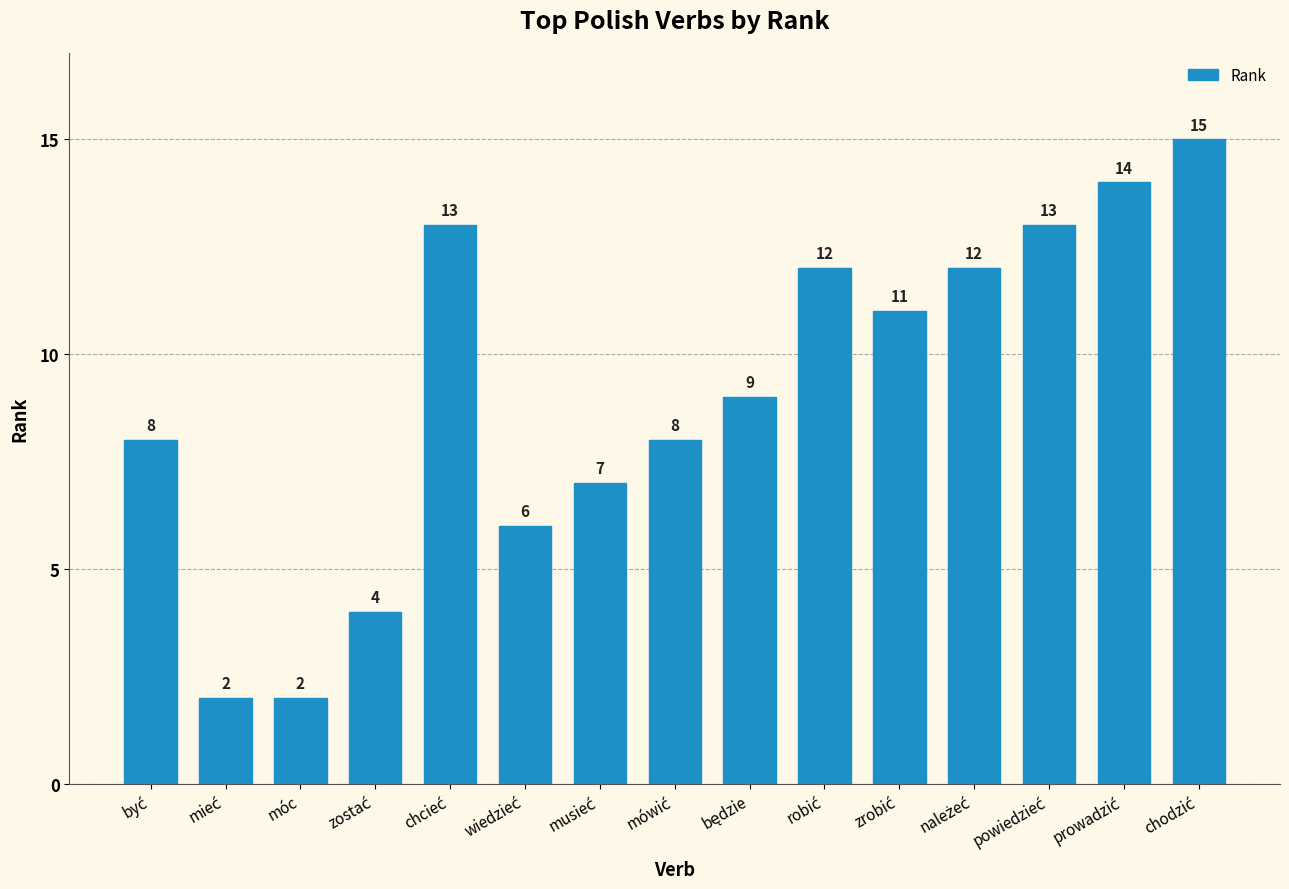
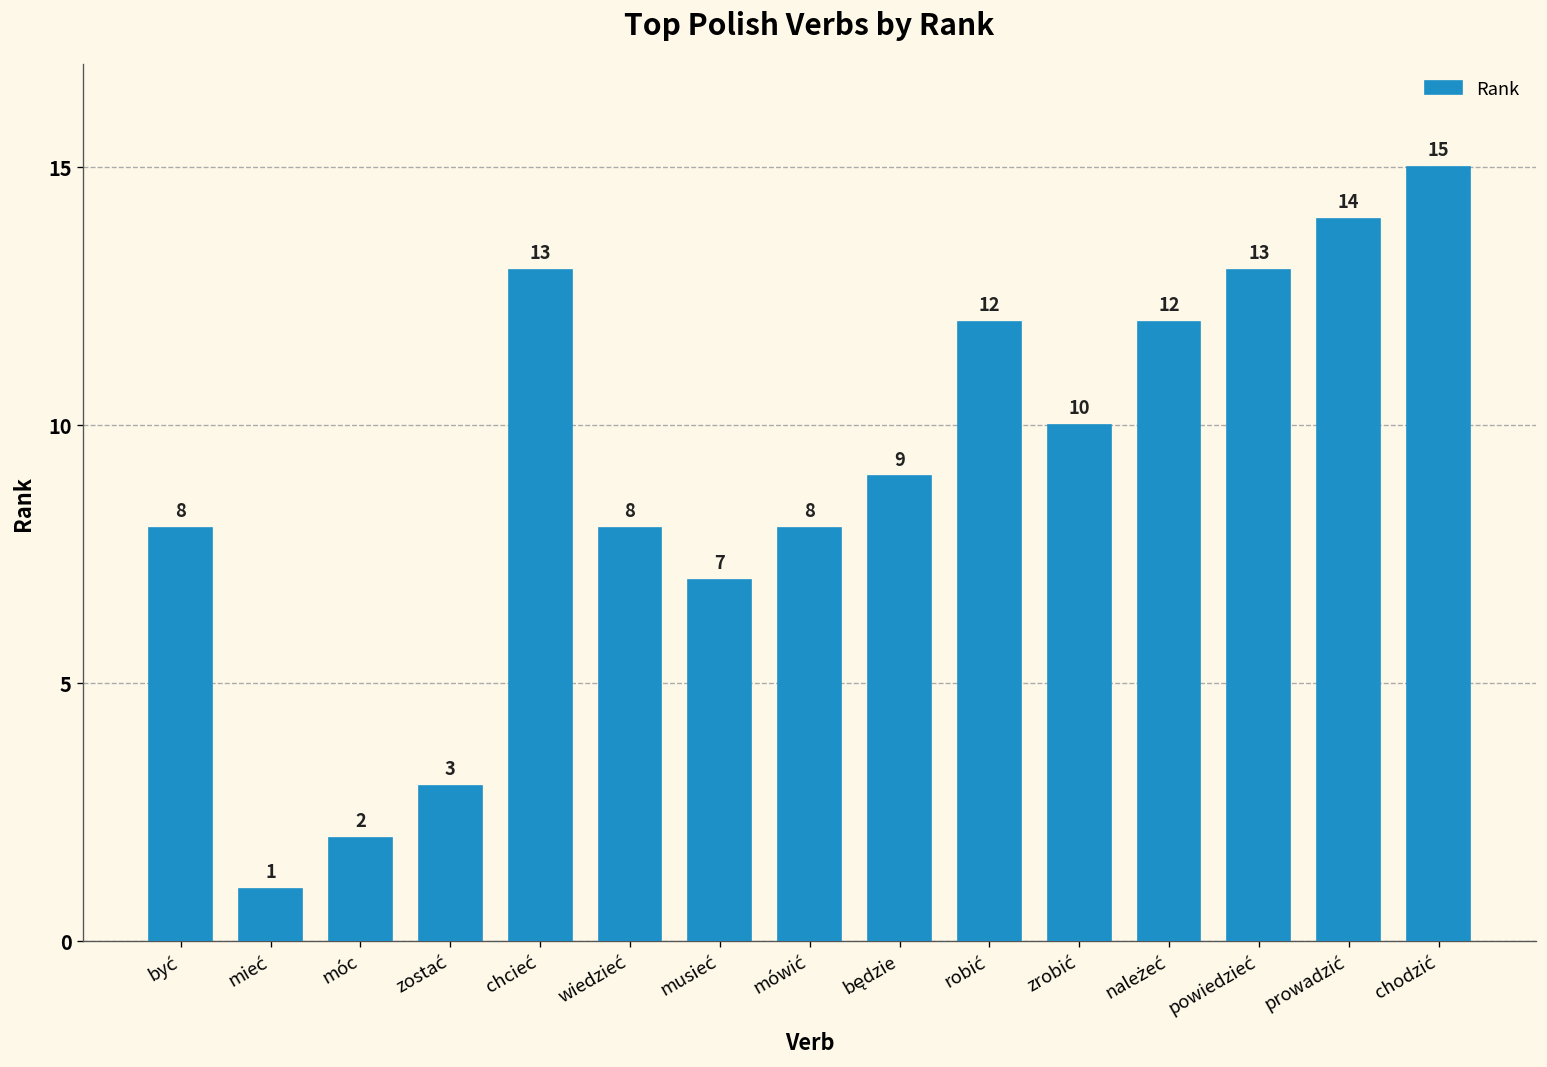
mieć: 2 -> 1
zostać: 4 -> 3
wiedzieć: 6 -> 8
zrobić: 11 -> 10
